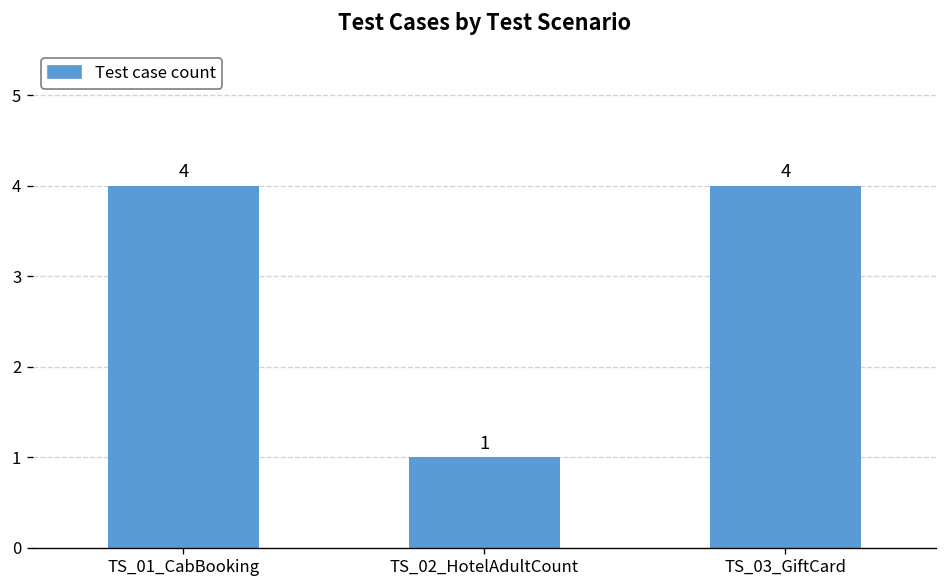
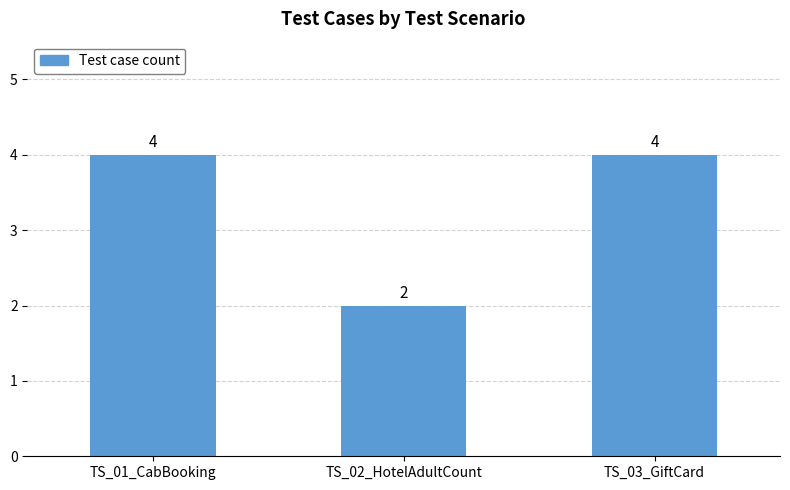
TS_02_HotelAdultCount: 1 -> 2
